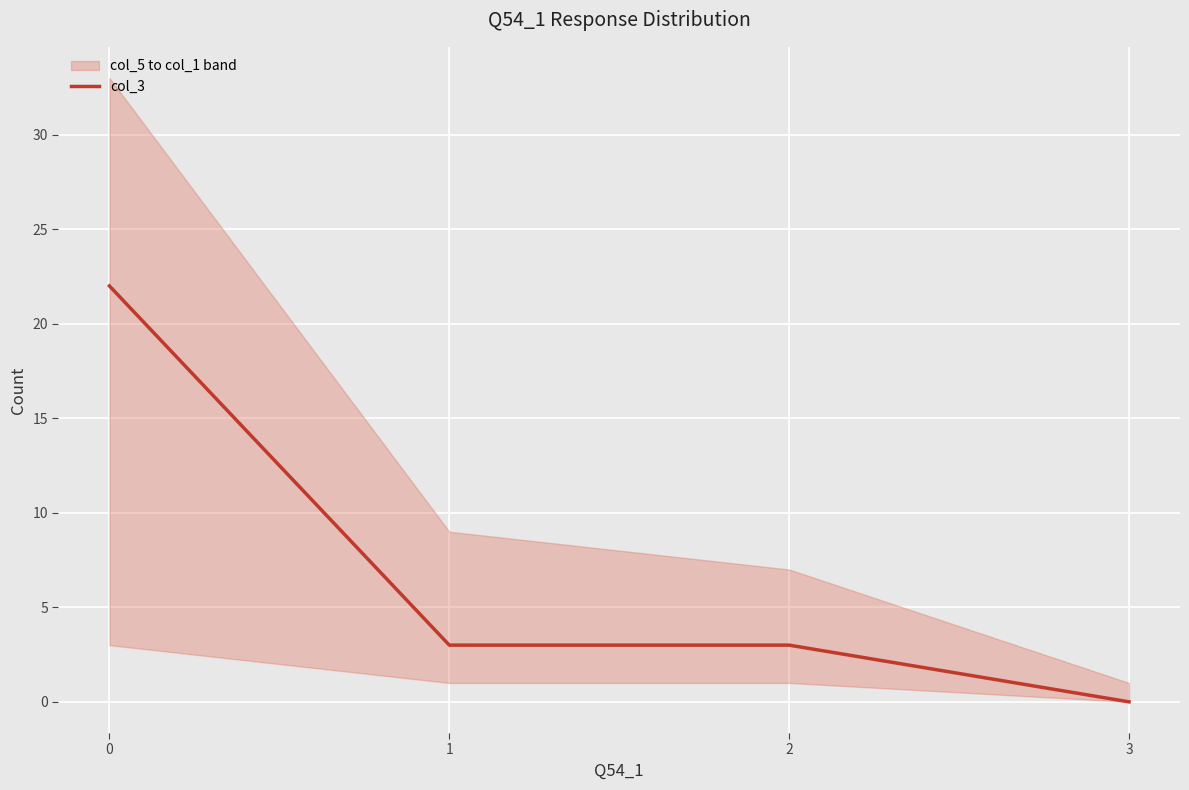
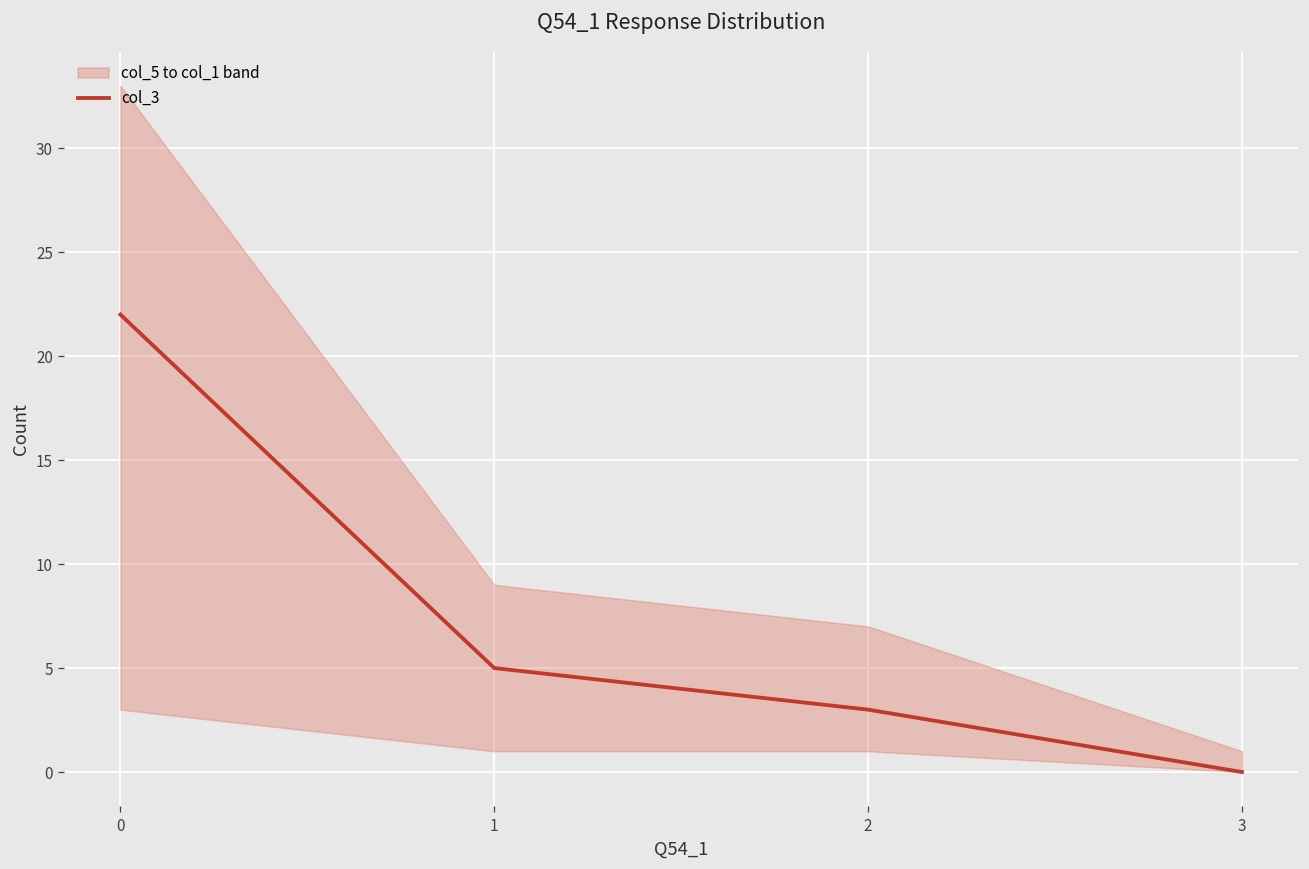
col_3, 1: 3 -> 5
